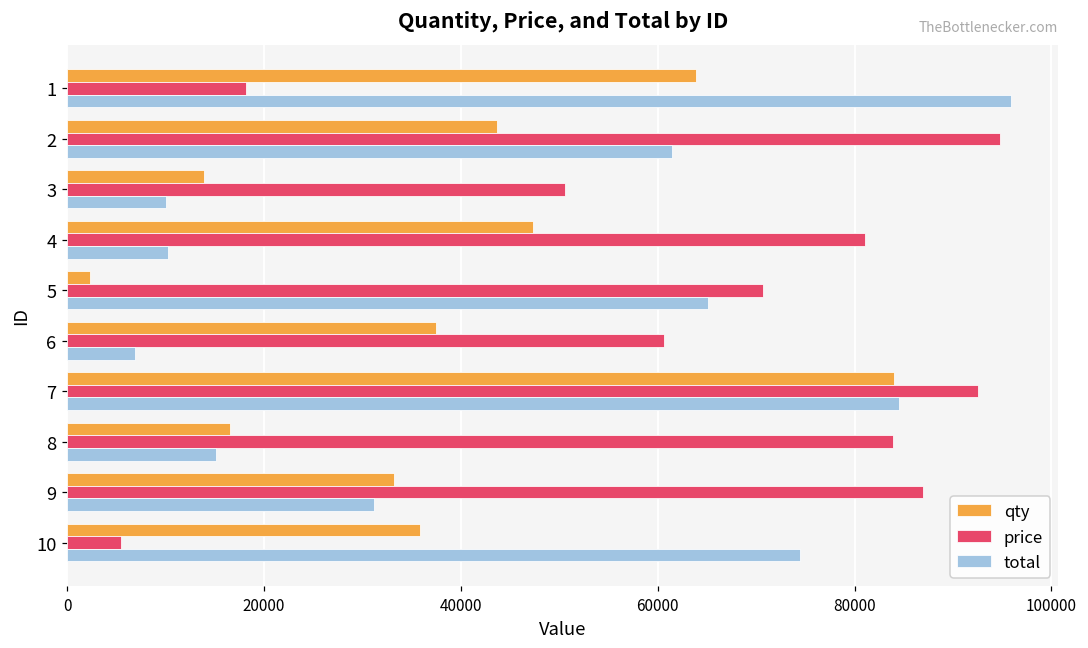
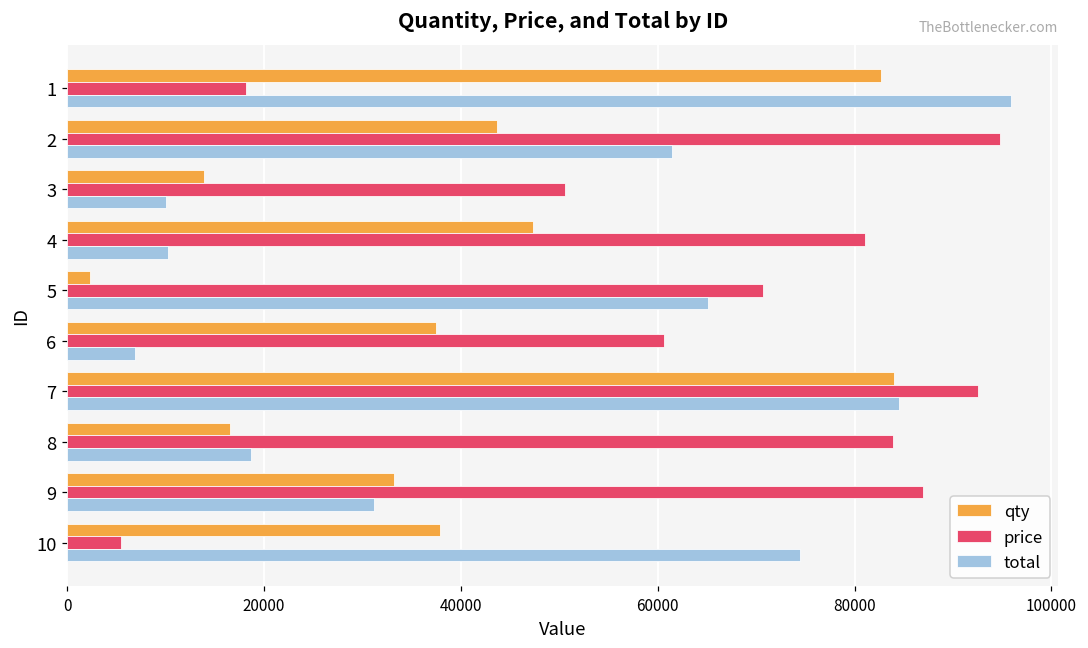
qty, 1: 64000 -> 83000
total, 8: 15000 -> 19000
qty, 10: 36000 -> 38000
